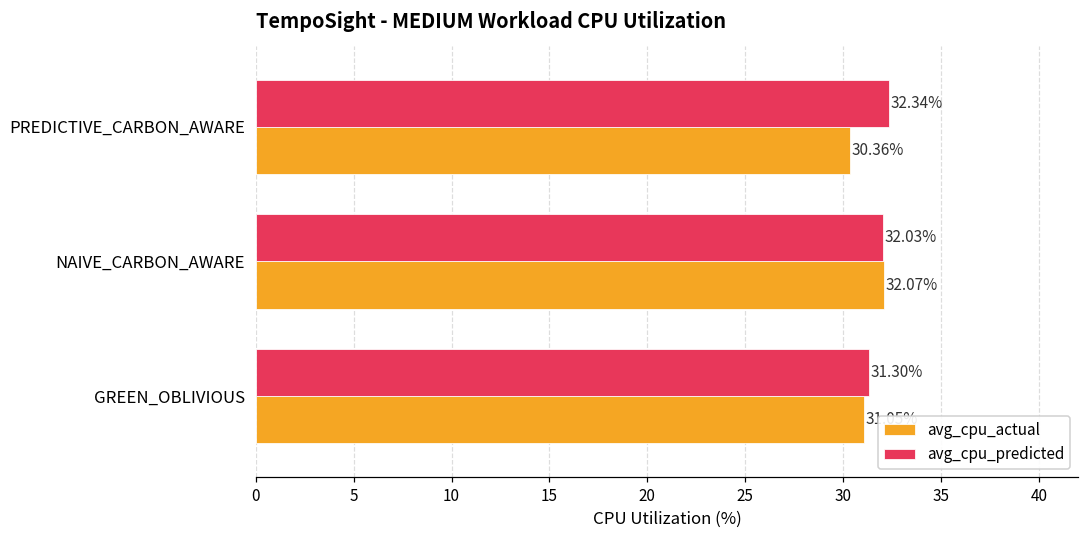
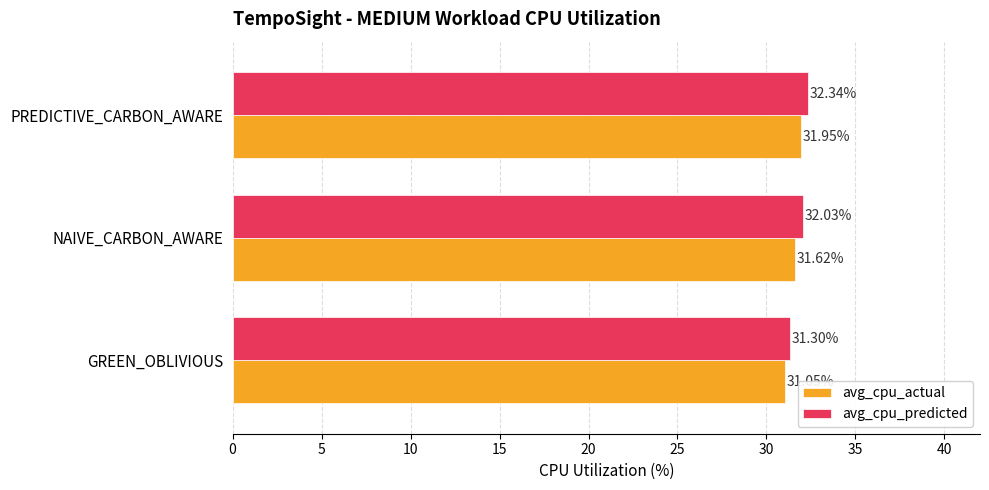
avg_cpu_actual, PREDICTIVE_CARBON_AWARE: 30.36% -> 31.95%
avg_cpu_actual, NAIVE_CARBON_AWARE: 32.07% -> 31.62%
